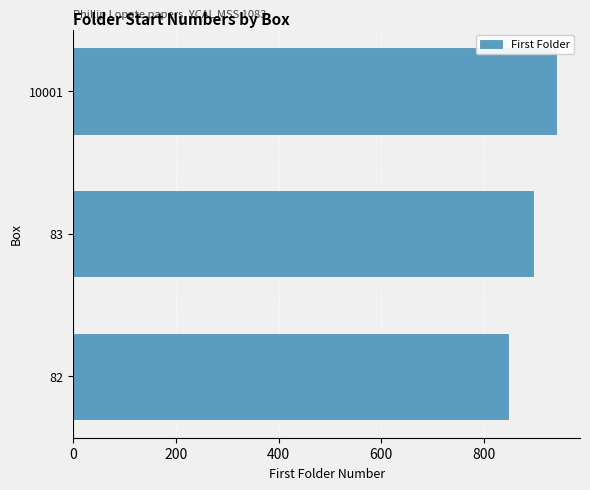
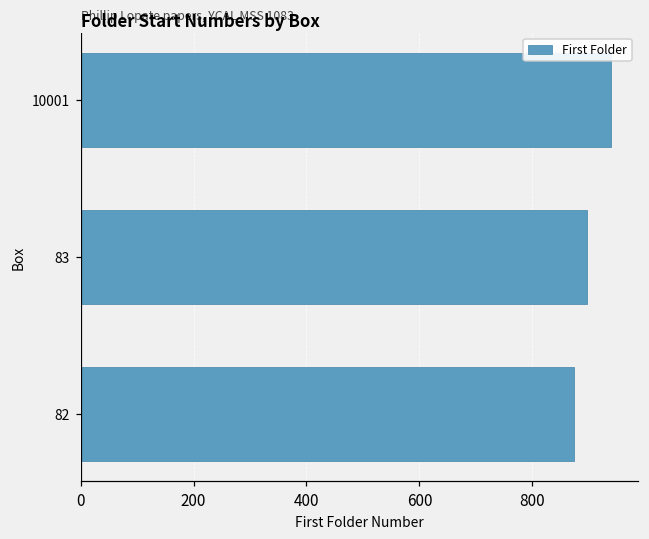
82: 850 -> 870
